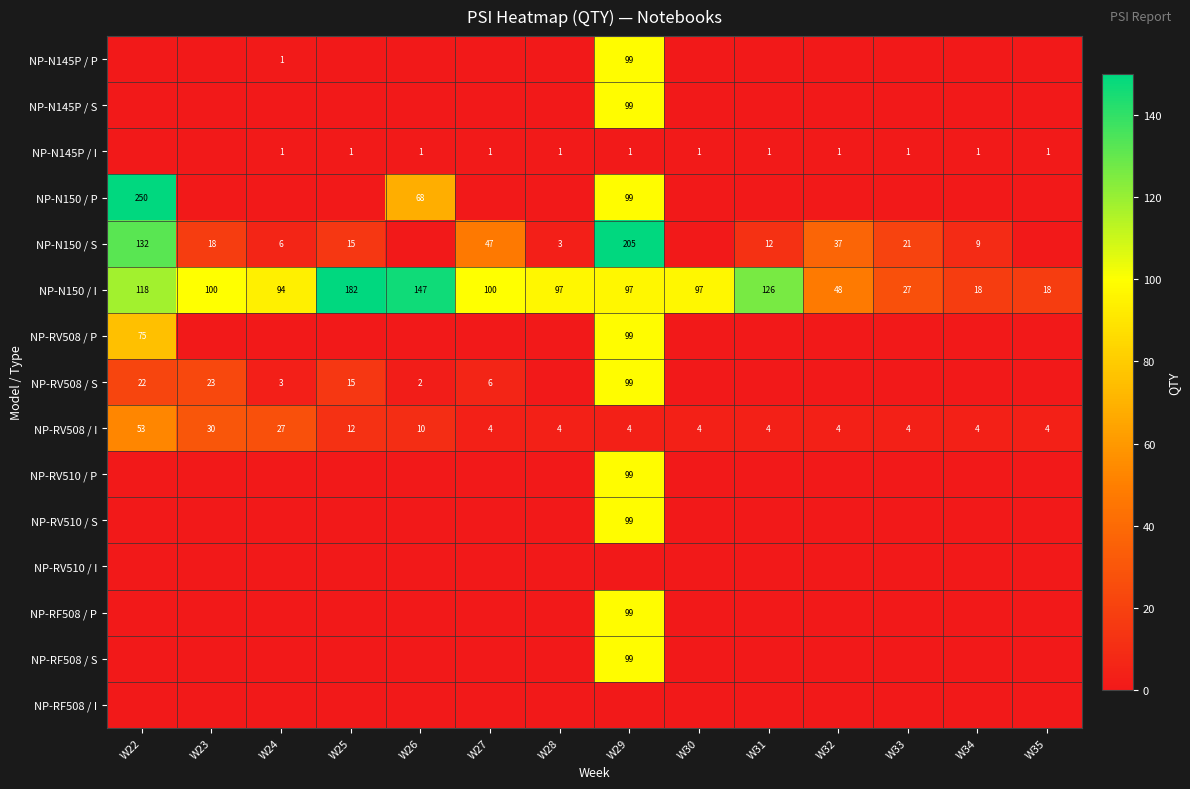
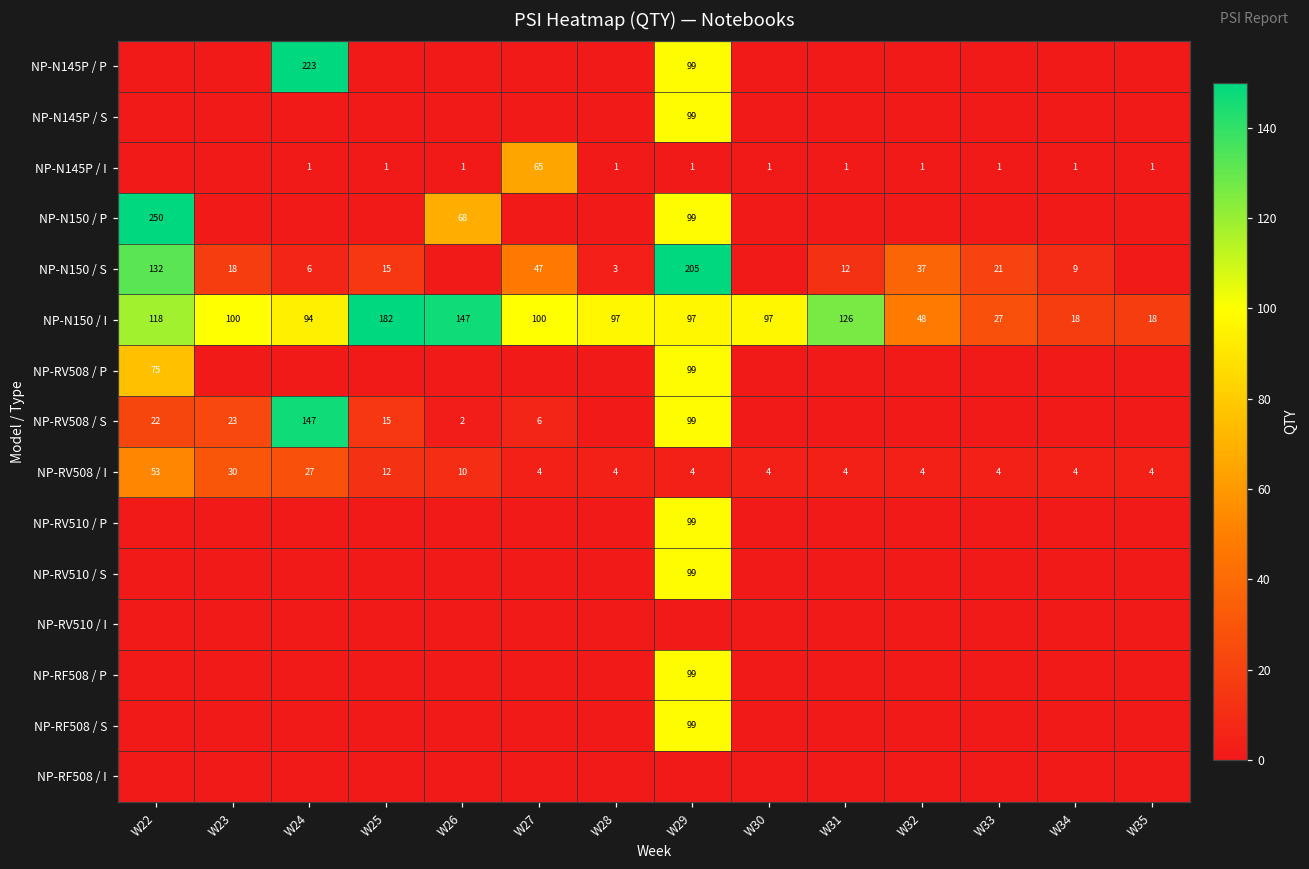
NP-N145P / P, W24: 1 -> 223
NP-N145P / I, W27: 1 -> 65
NP-RV508 / S, W24: 3 -> 147
